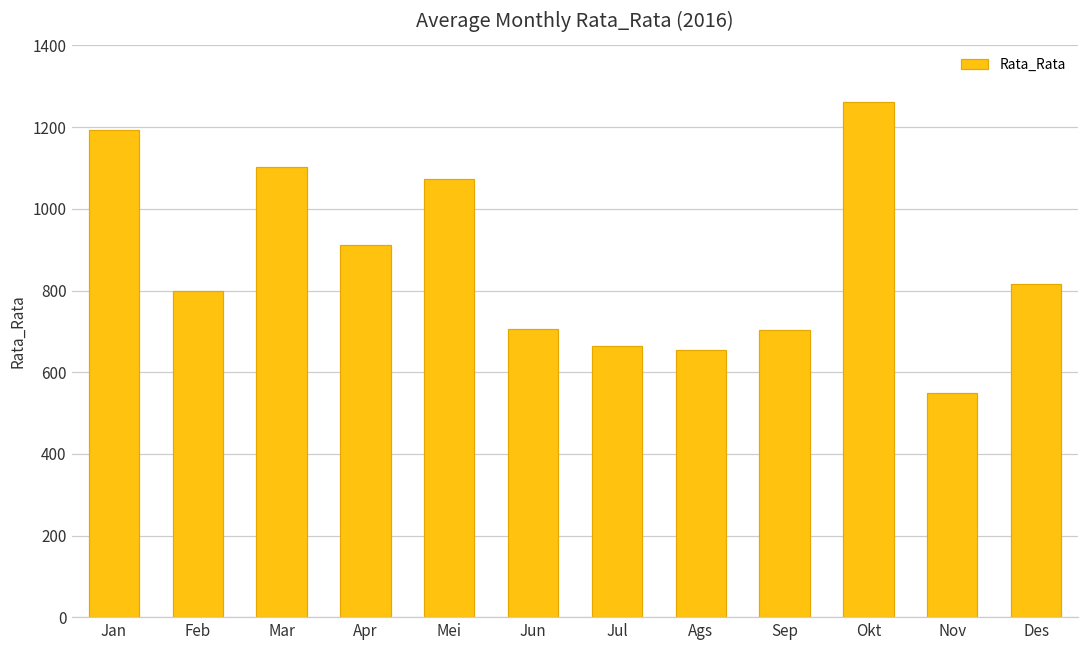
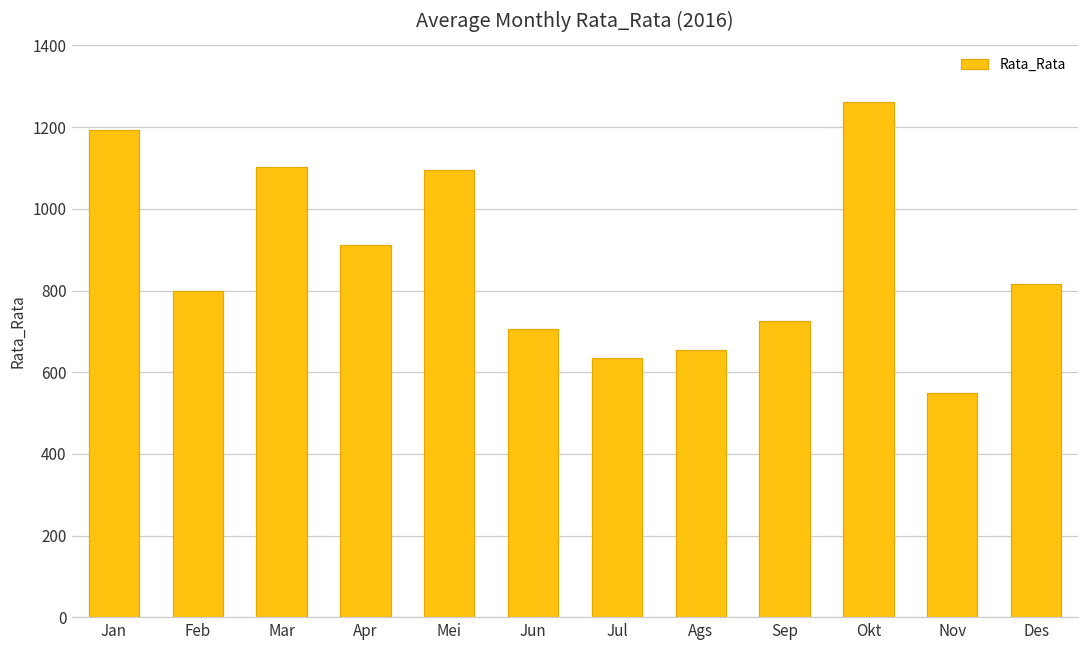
Mei: 1070 -> 1100
Jul: 660 -> 630
Sep: 700 -> 720
